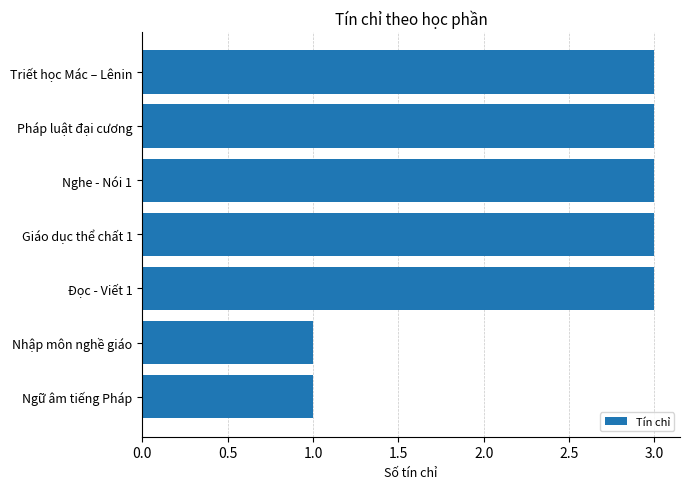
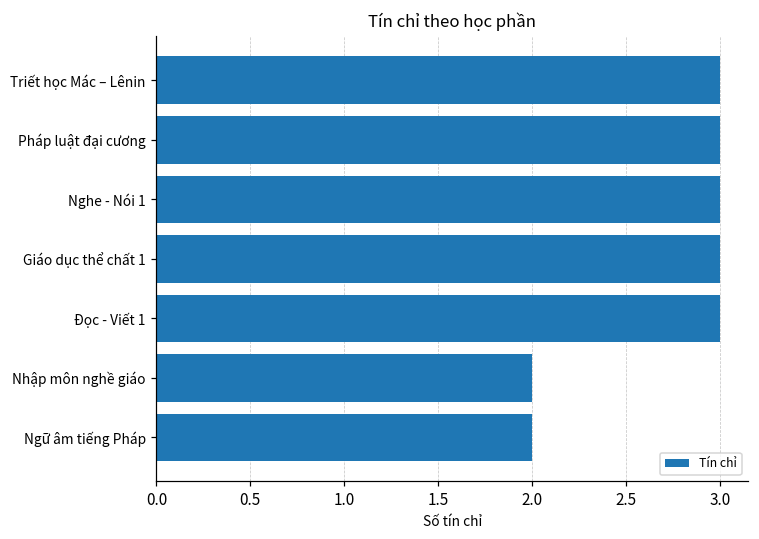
Nhập môn nghề giáo: 1 -> 2
Ngữ âm tiếng Pháp: 1 -> 2
